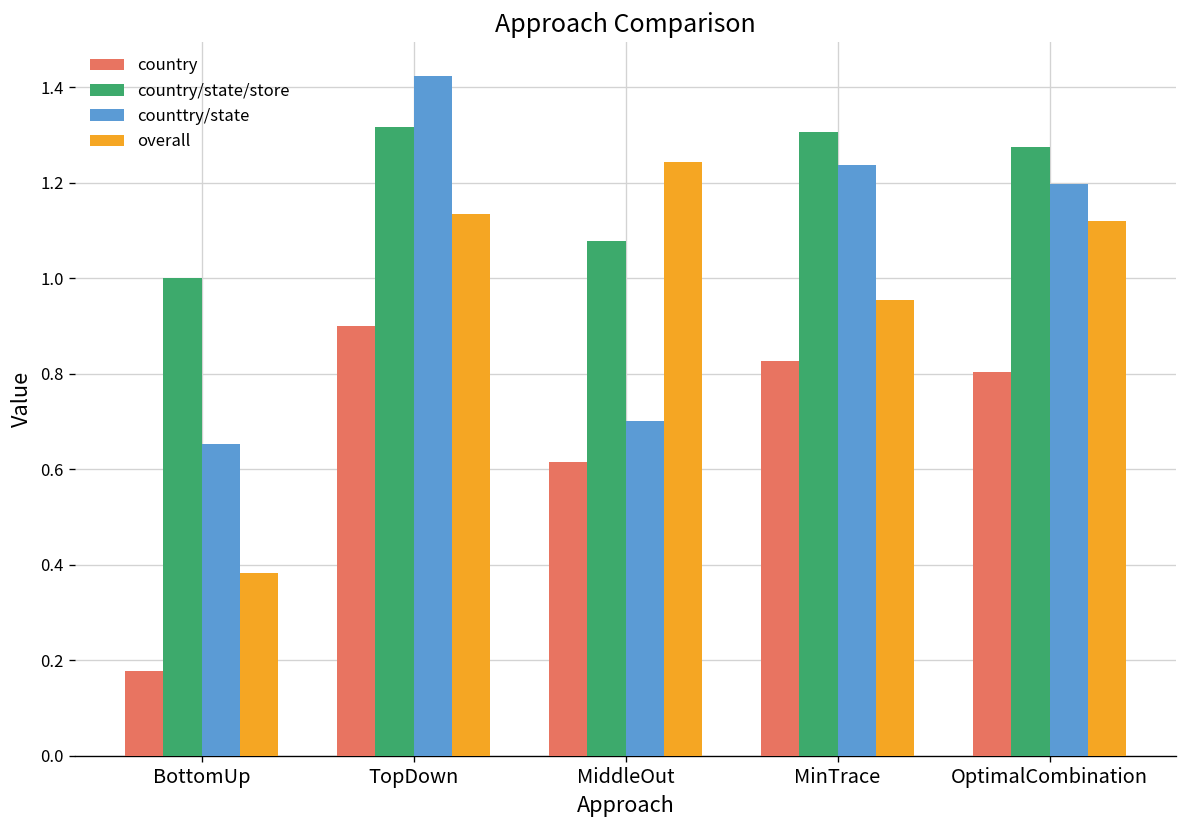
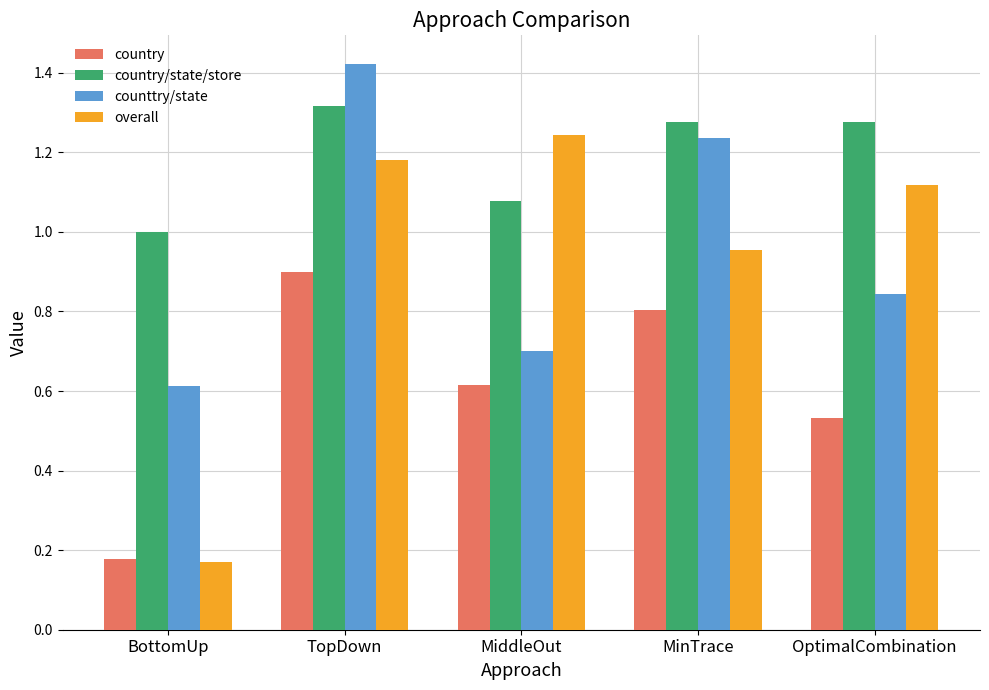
counttry/state, BottomUp: 0.65 -> 0.61
overall, BottomUp: 0.38 -> 0.17
overall, TopDown: 1.14 -> 1.18
country, MinTrace: 0.83 -> 0.80
country/state/store, MinTrace: 1.31 -> 1.28
country, OptimalCombination: 0.80 -> 0.53
counttry/state, OptimalCombination: 1.20 -> 0.84
